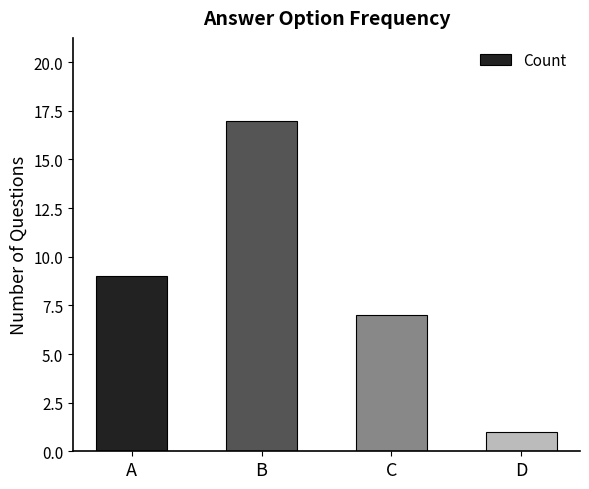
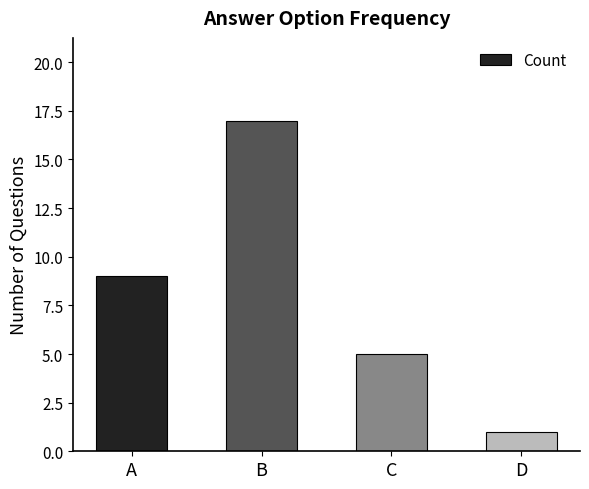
C: 7 -> 5
